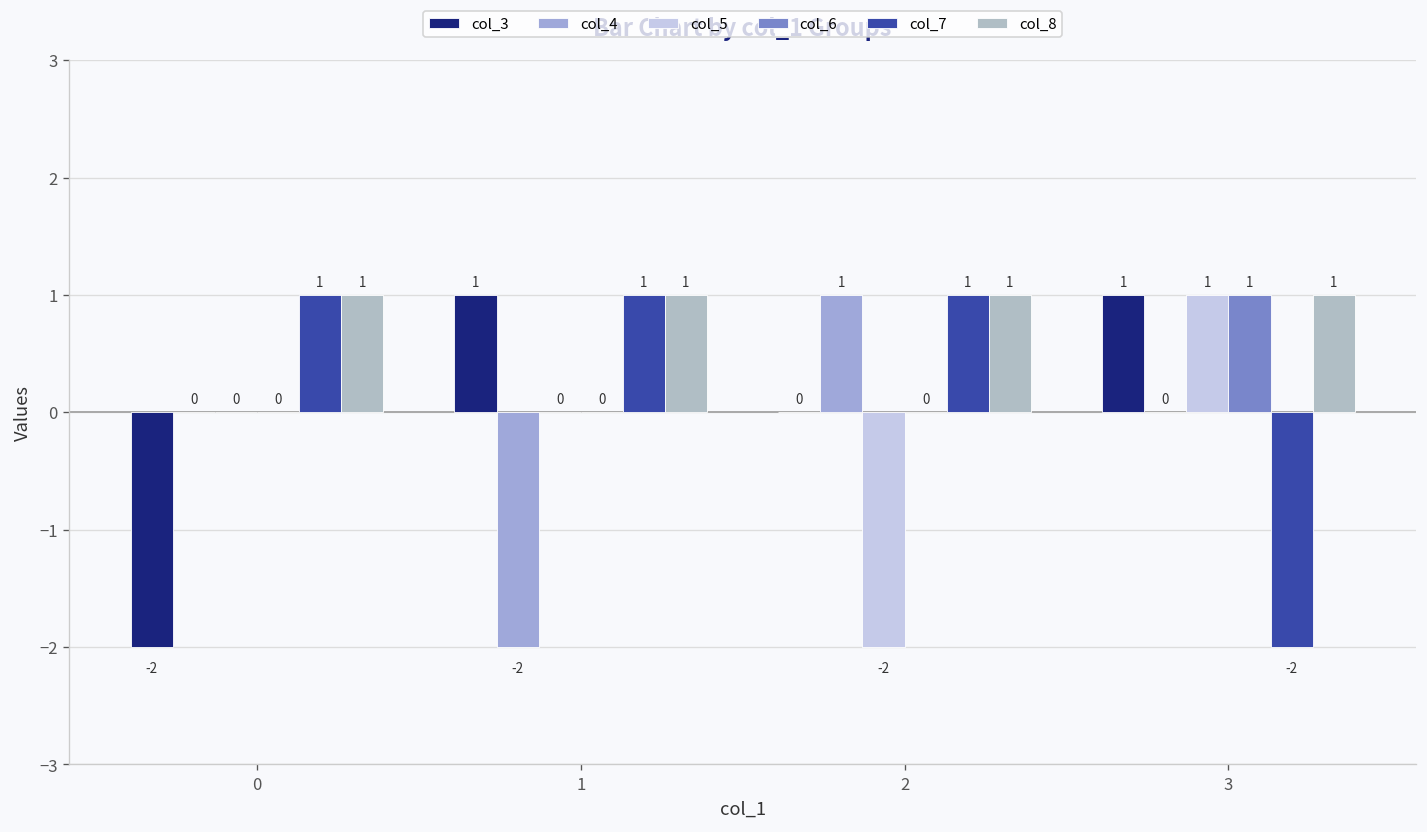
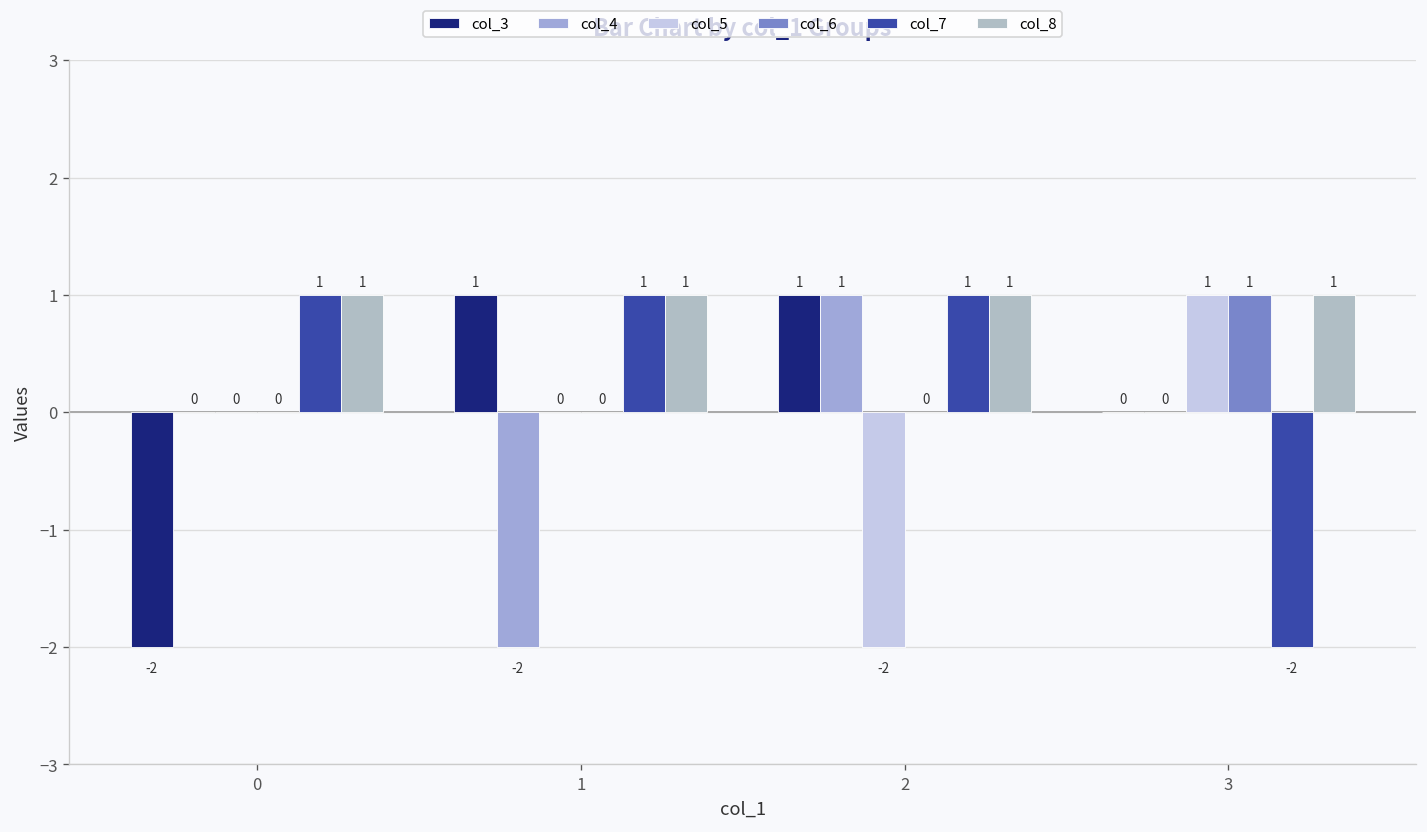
col_3, 2: 0 -> 1
col_3, 3: 1 -> 0
